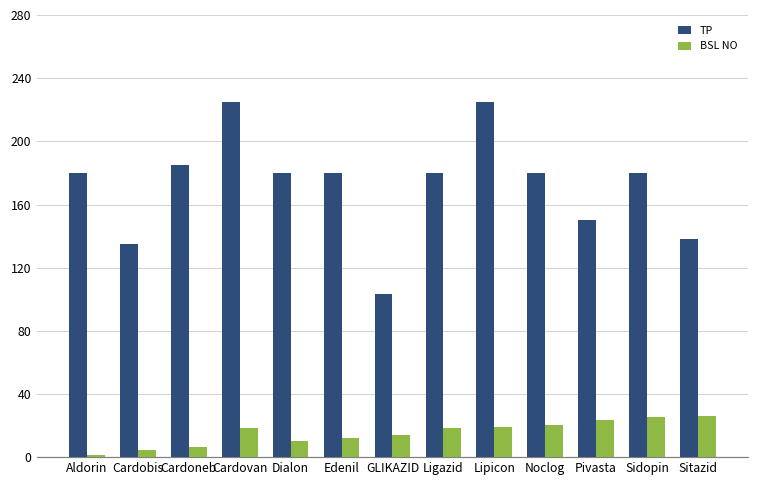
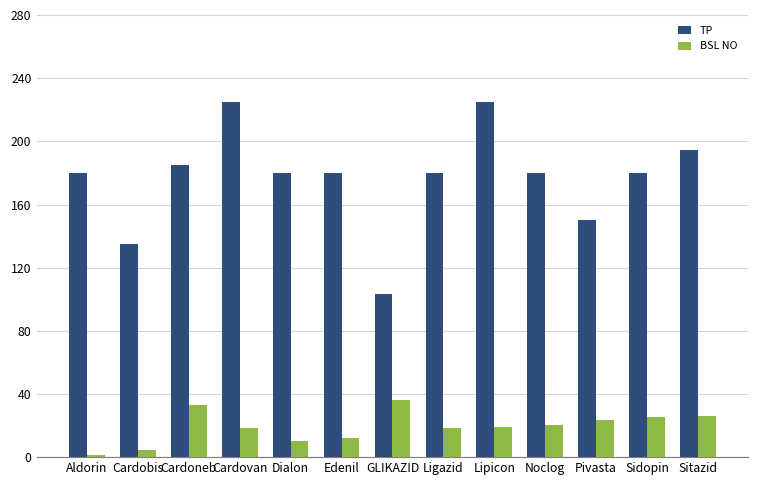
BSL NO, Cardoneb: 6 -> 33
BSL NO, GLIKAZID: 14 -> 36
TP, Sitazid: 138 -> 195
